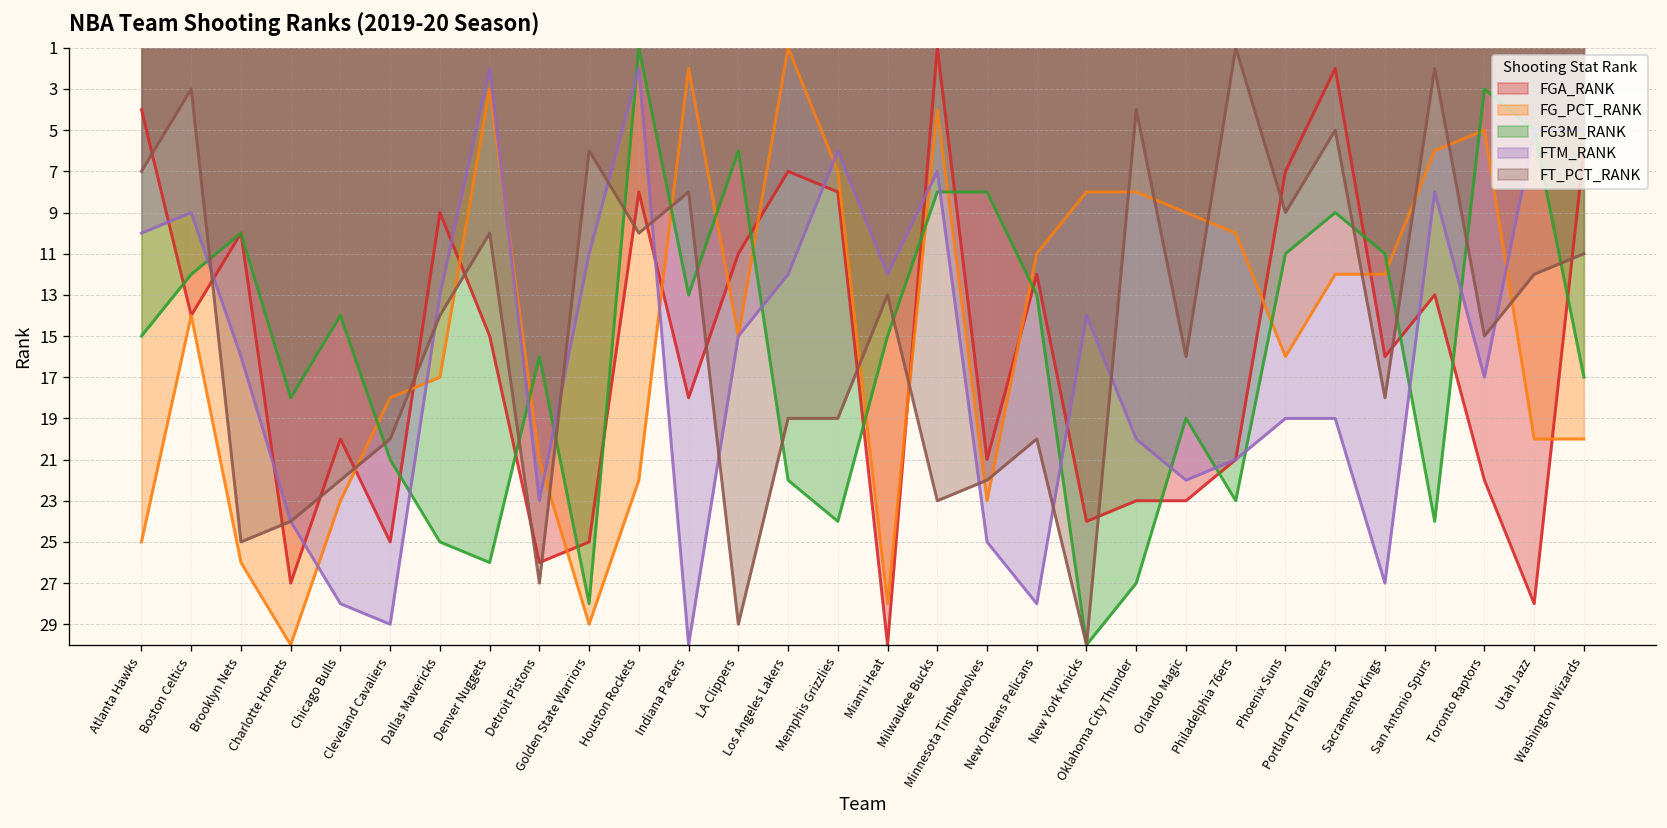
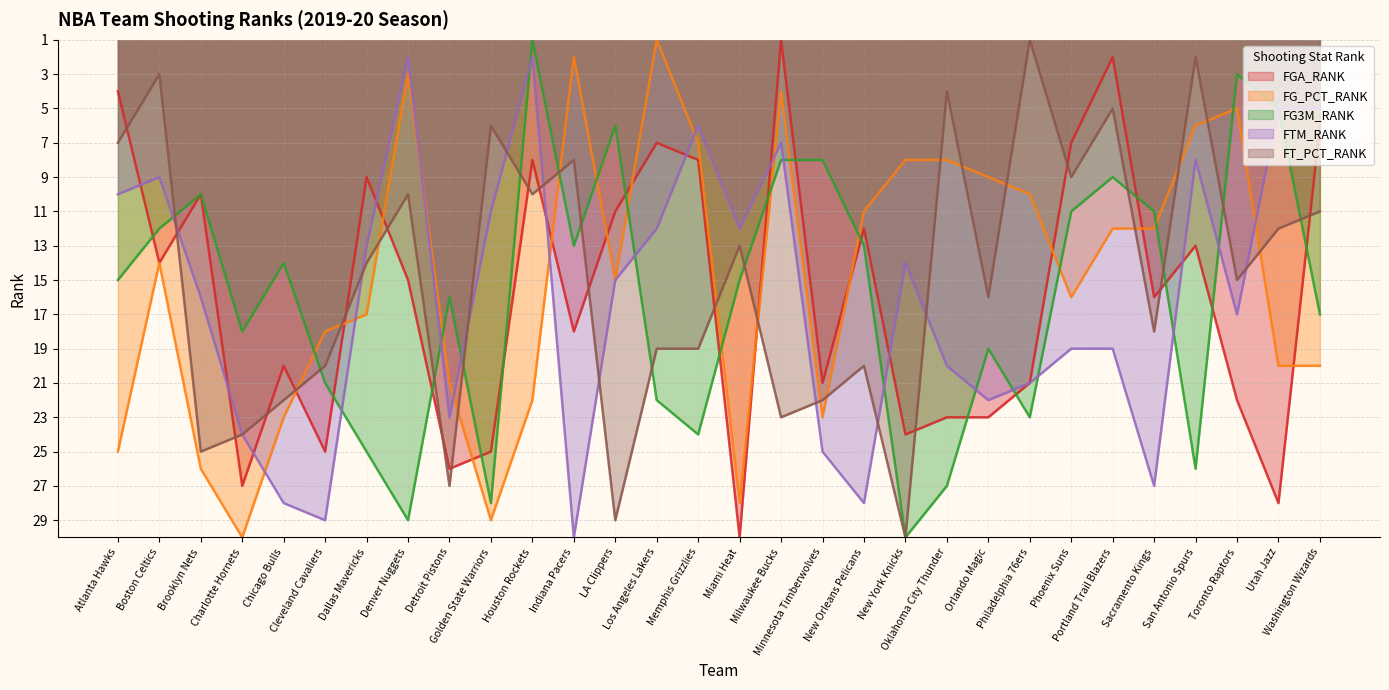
FG3M_RANK, Denver Nuggets: 26 -> 29
FG3M_RANK, San Antonio Spurs: 24 -> 26
